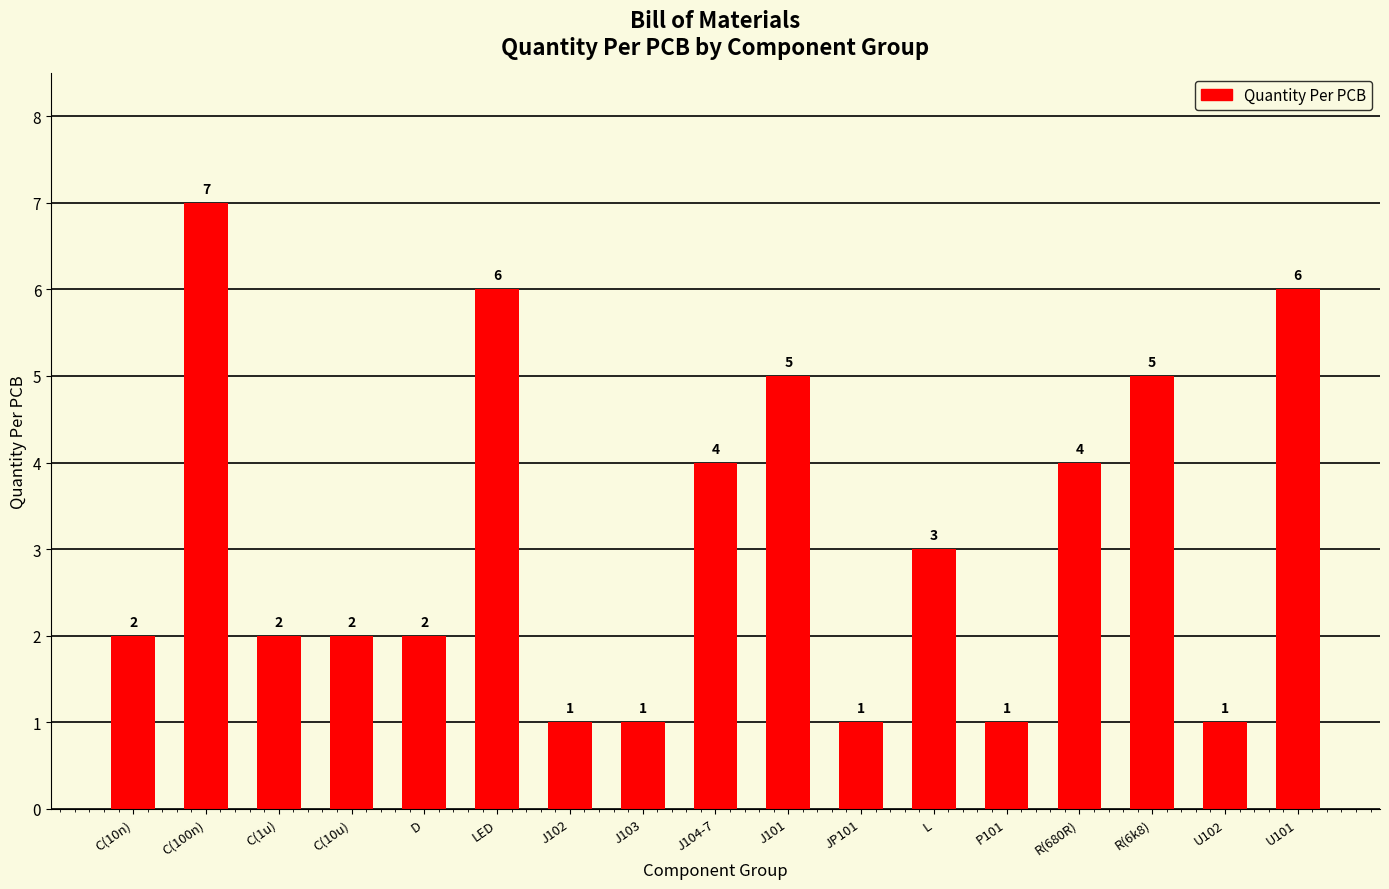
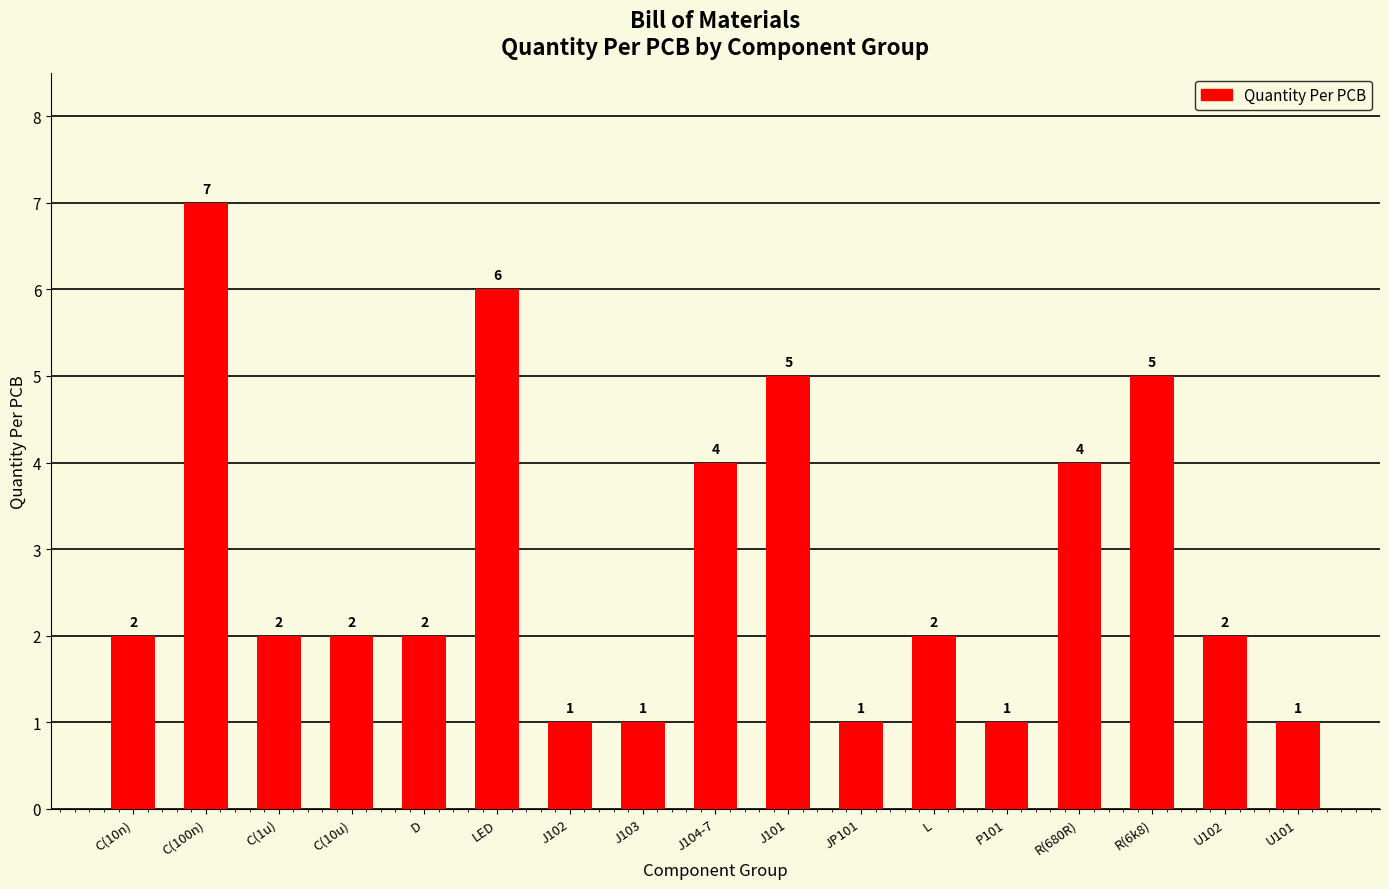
L: 3 -> 2
U102: 1 -> 2
U101: 6 -> 1
